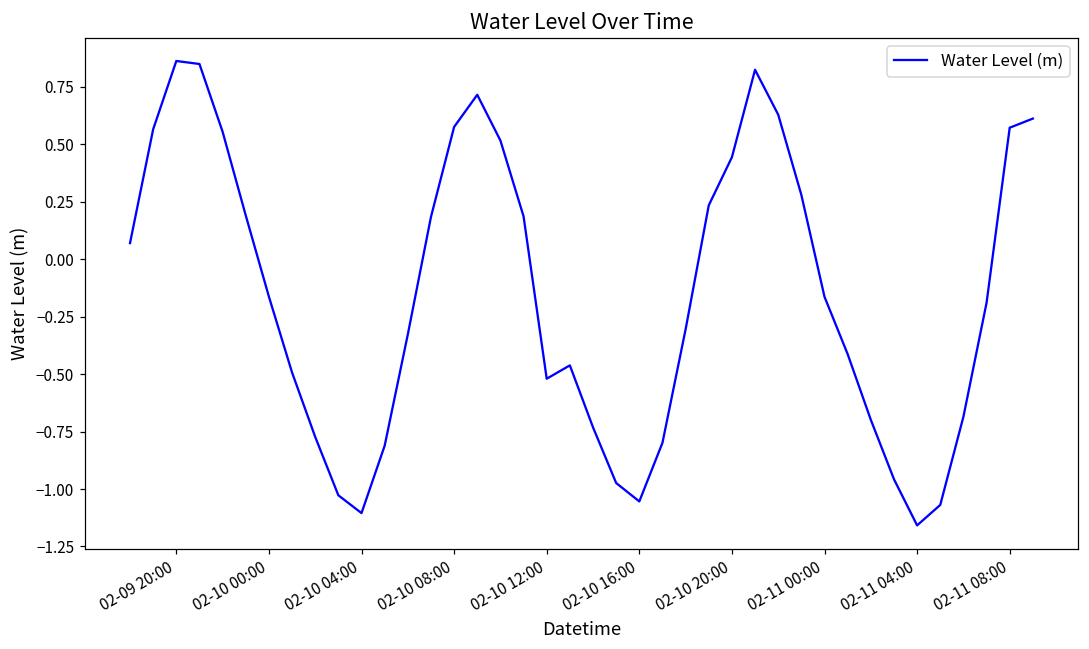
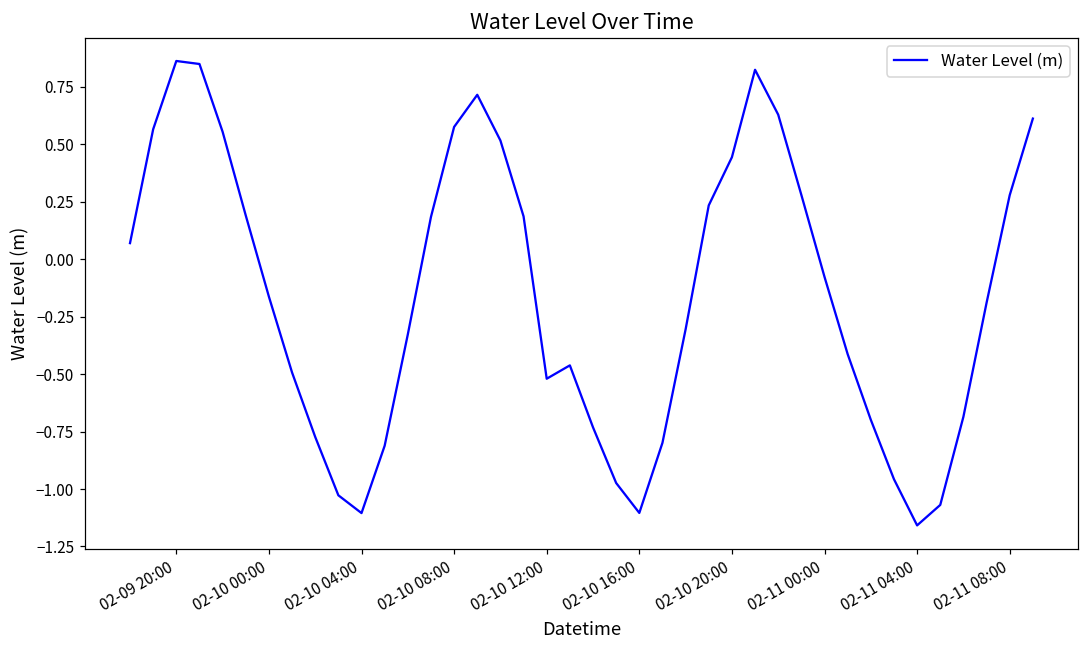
02-10 16:00: -1.05 -> -1.10
02-11 00:00: -0.16 -> -0.08
02-11 08:00: 0.57 -> 0.28
